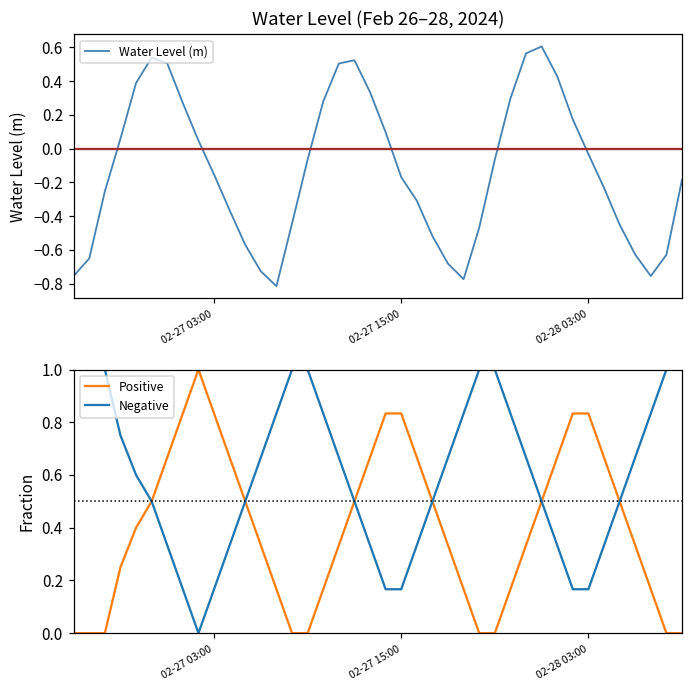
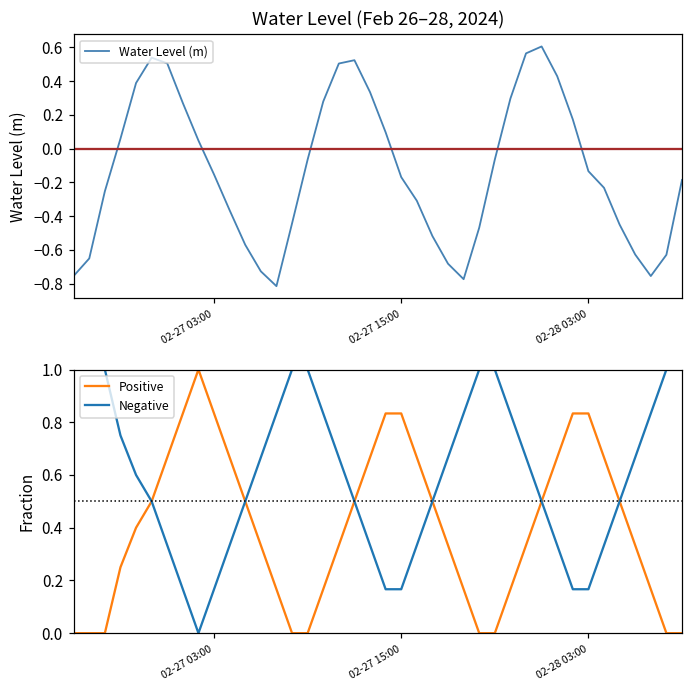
Water Level (Feb 26–28, 2024), 02-28 03:00: -0.03 -> -0.13
